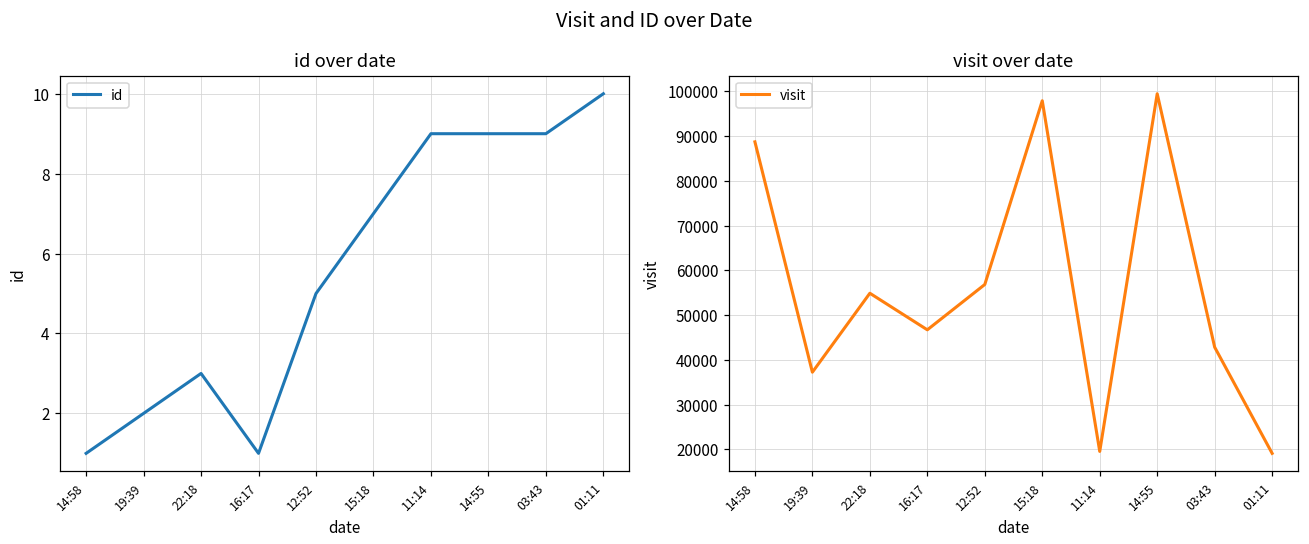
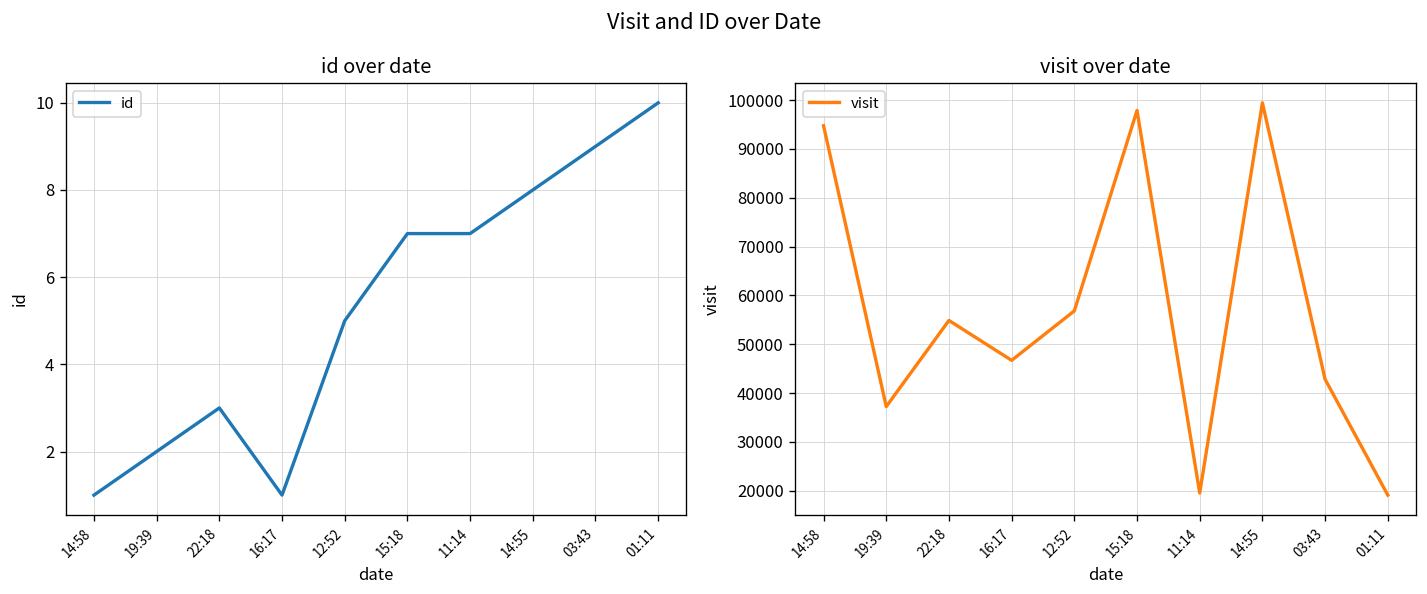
id over date, 11:14: 9 -> 7
id over date, 14:55: 9 -> 8
visit over date, 14:58: 89000 -> 95000
